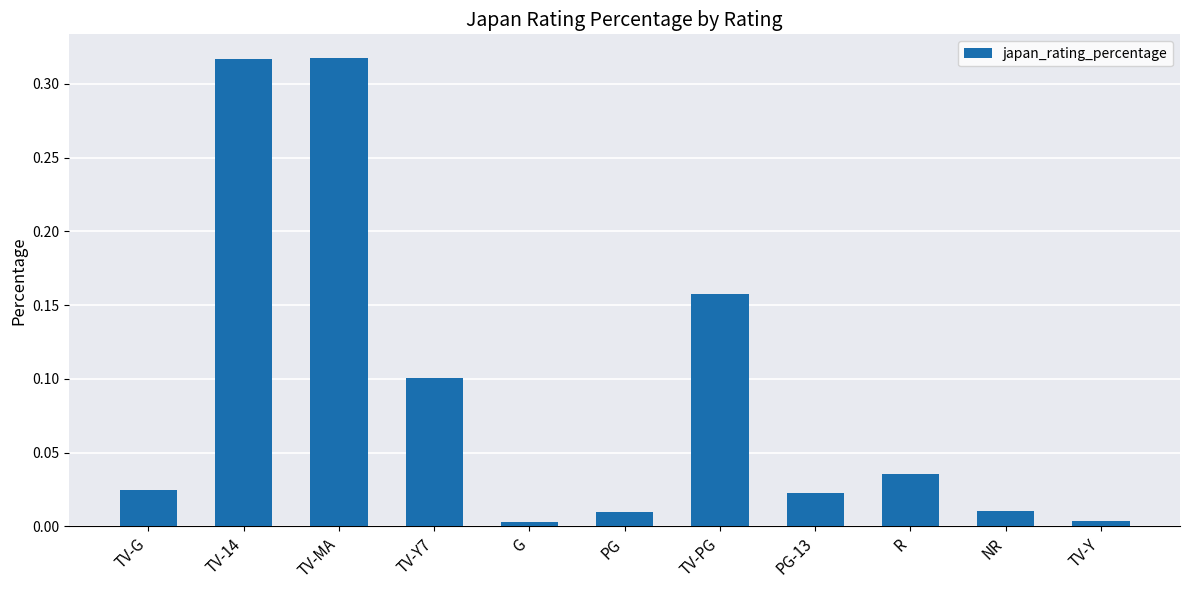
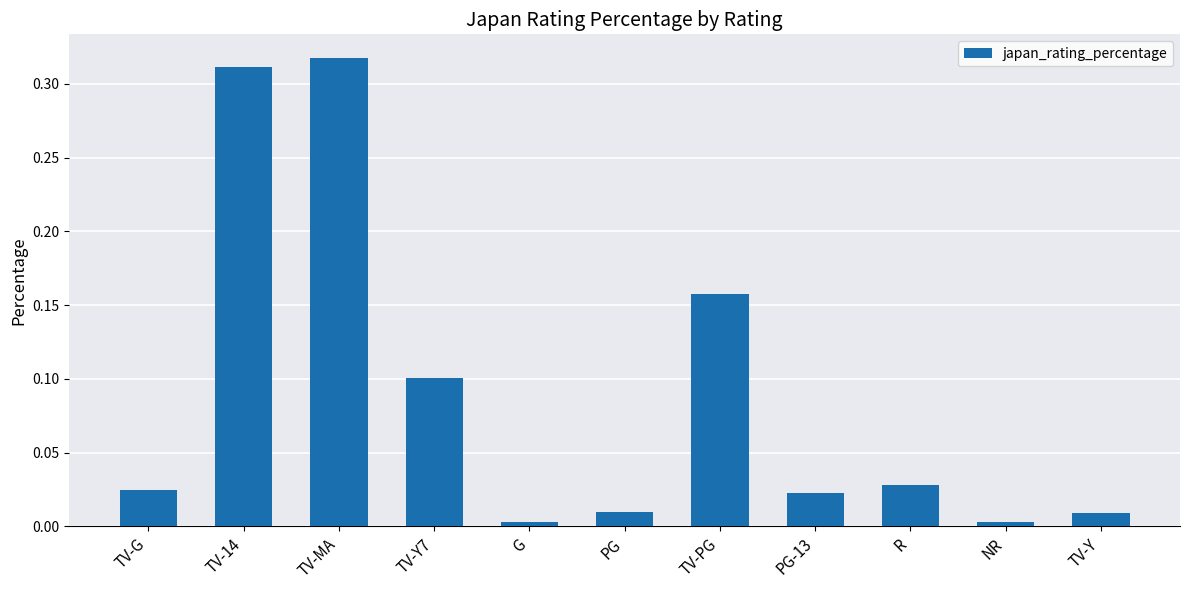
TV-14: 0.317 -> 0.311
R: 0.036 -> 0.028
NR: 0.010 -> 0.003
TV-Y: 0.004 -> 0.009
